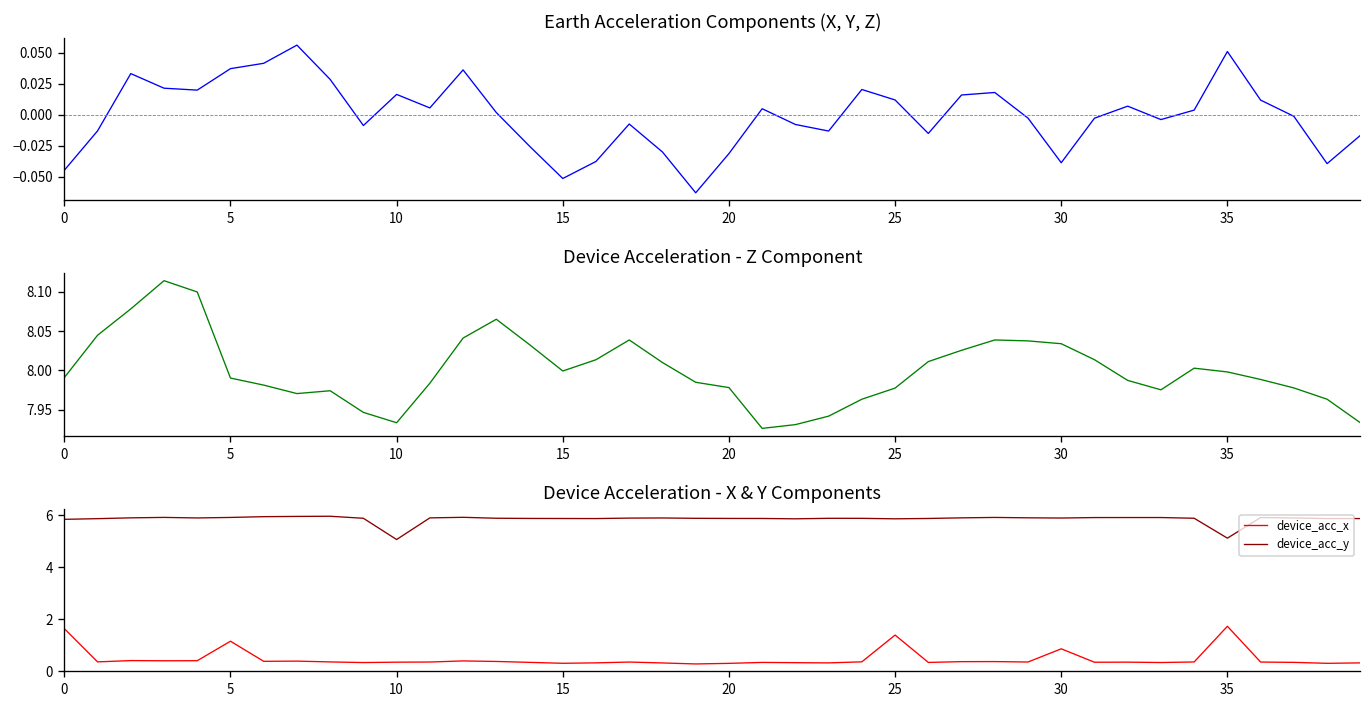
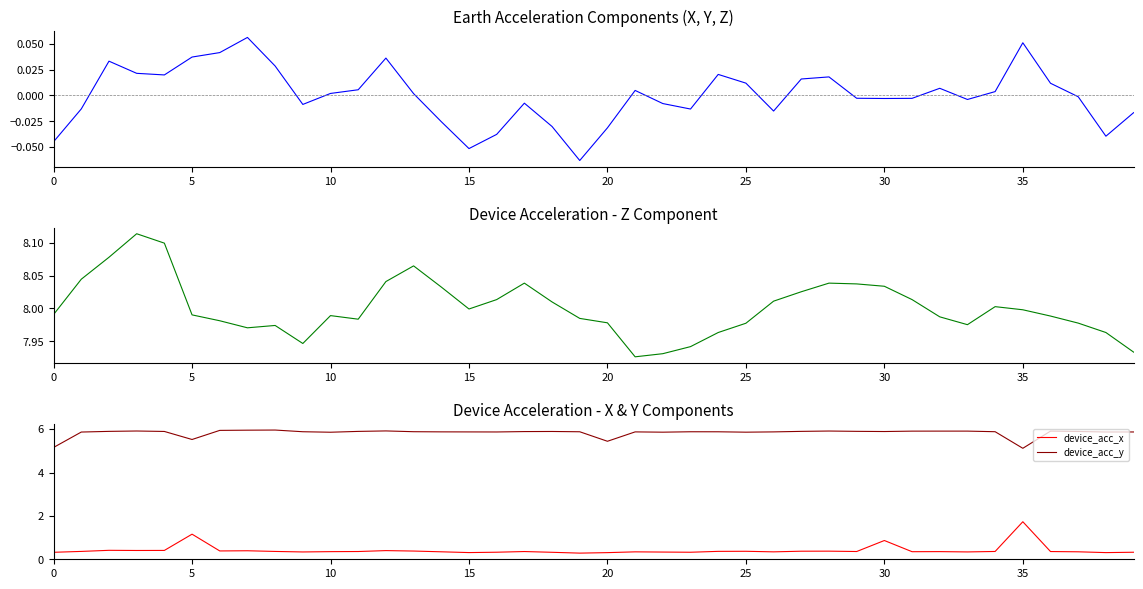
Earth Acceleration Components (X, Y, Z), 10: 0.016 -> 0.002
Earth Acceleration Components (X, Y, Z), 30: -0.039 -> -0.003
Device Acceleration - Z Component, 10: 7.93 -> 7.99
Device Acceleration - X & Y Components, device_acc_x, 0: 1.6 -> 0.3
Device Acceleration - X & Y Components, device_acc_y, 0: 5.8 -> 5.2
Device Acceleration - X & Y Components, device_acc_y, 5: 5.9 -> 5.5
Device Acceleration - X & Y Components, device_acc_y, 10: 5.1 -> 5.9
Device Acceleration - X & Y Components, device_acc_y, 20: 5.9 -> 5.4
Device Acceleration - X & Y Components, device_acc_x, 25: 1.4 -> 0.4
